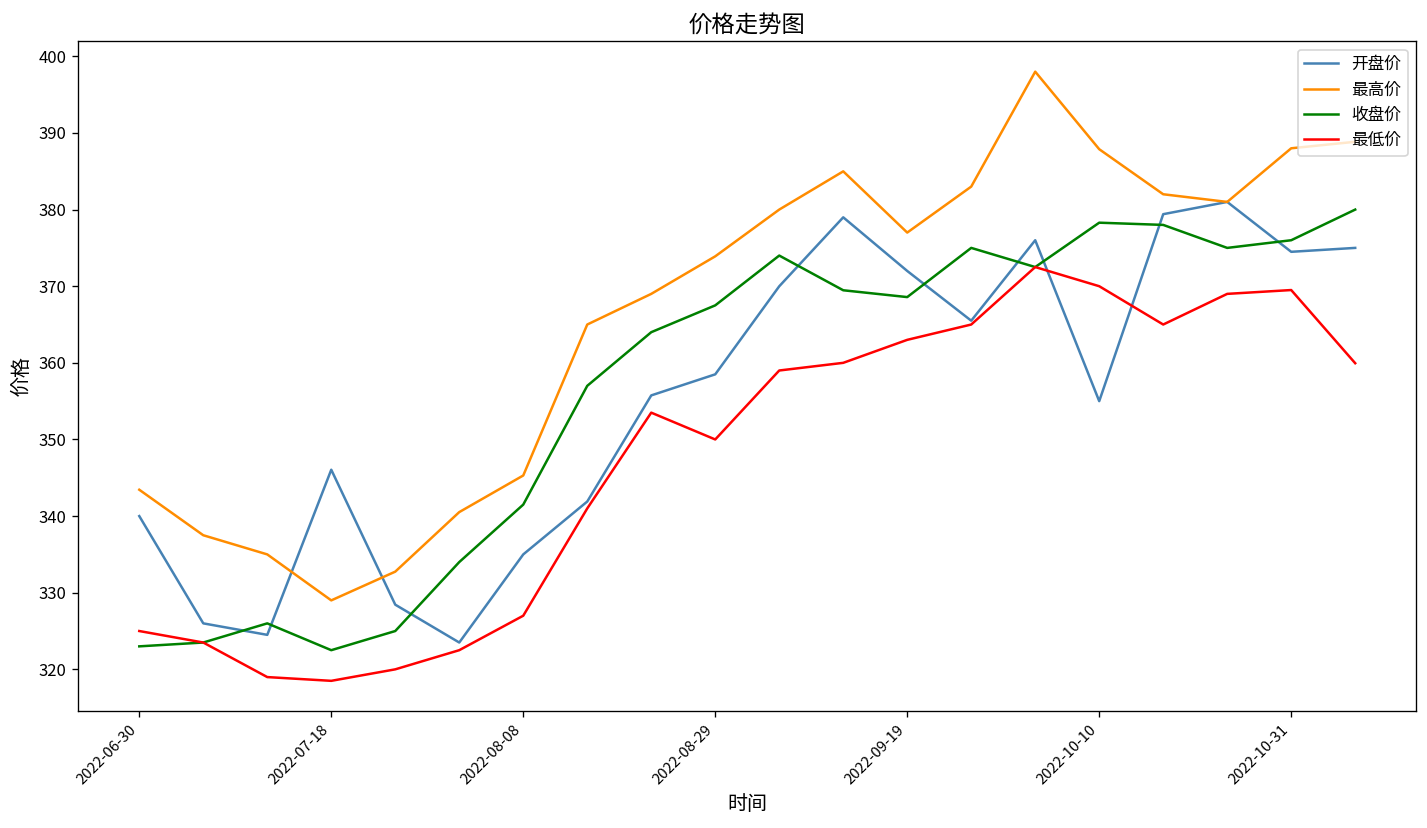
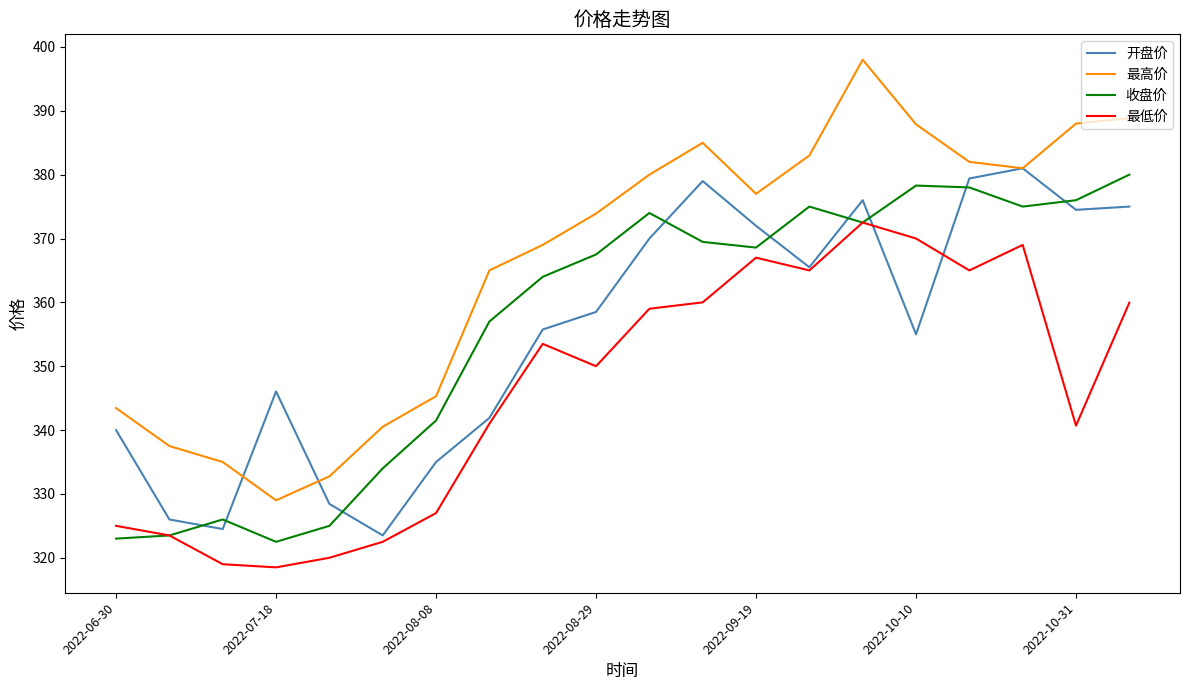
最低价, 2022-09-19: 363 -> 367
最低价, 2022-10-31: 370 -> 341
